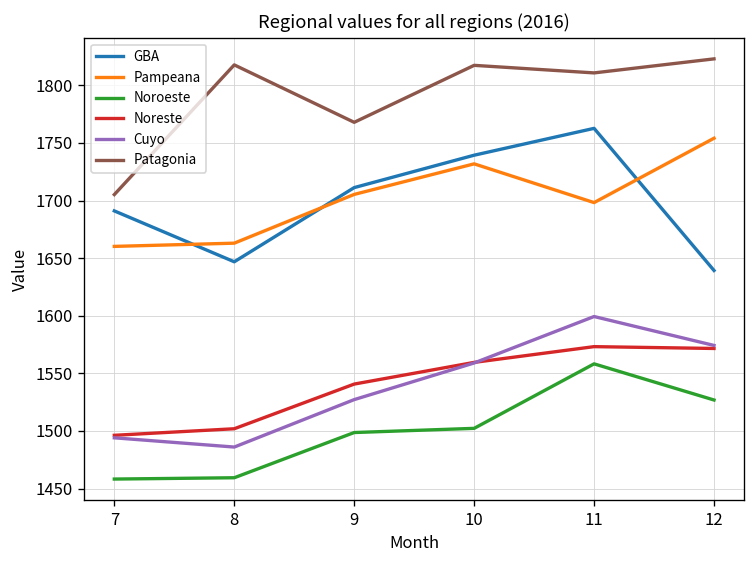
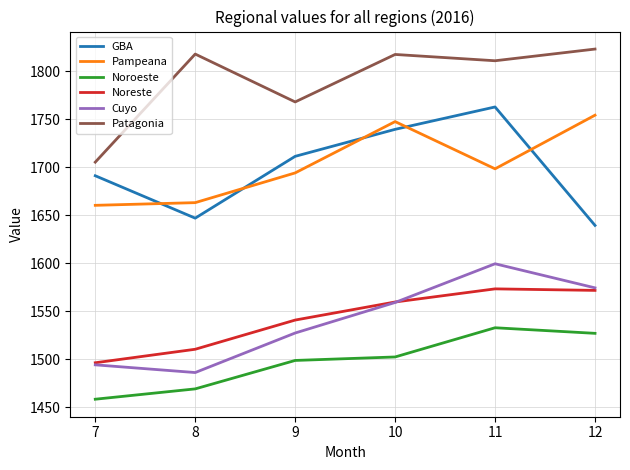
Noroeste, 8: 1460 -> 1470
Noreste, 8: 1500 -> 1510
Pampeana, 9: 1710 -> 1690
Pampeana, 10: 1730 -> 1750
Noroeste, 11: 1560 -> 1530
